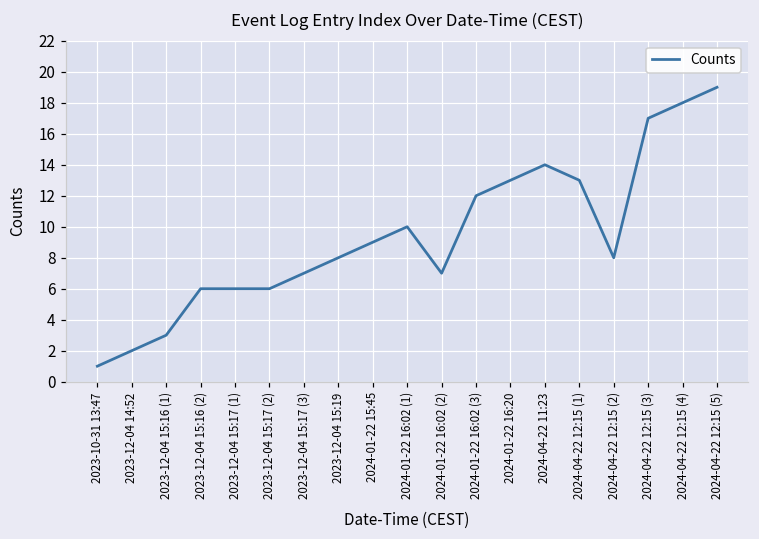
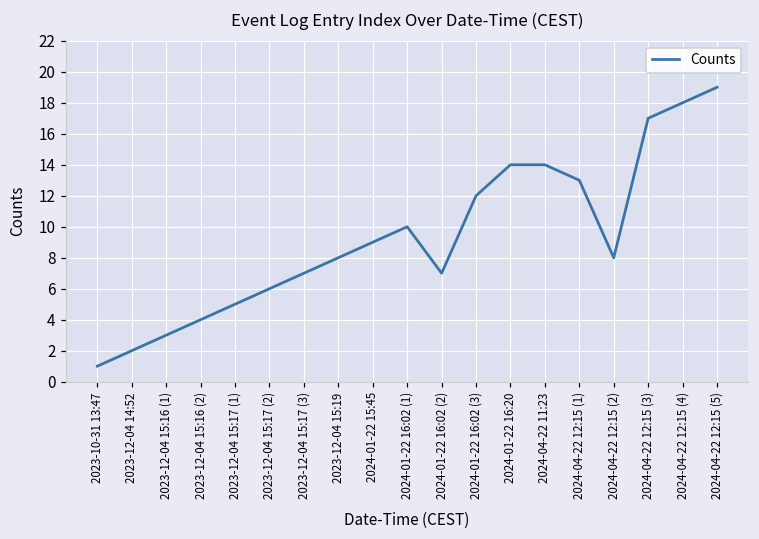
2023-12-04 15:16 (2): 6 -> 4
2023-12-04 15:17 (1): 6 -> 5
2024-01-22 16:20: 13 -> 14
